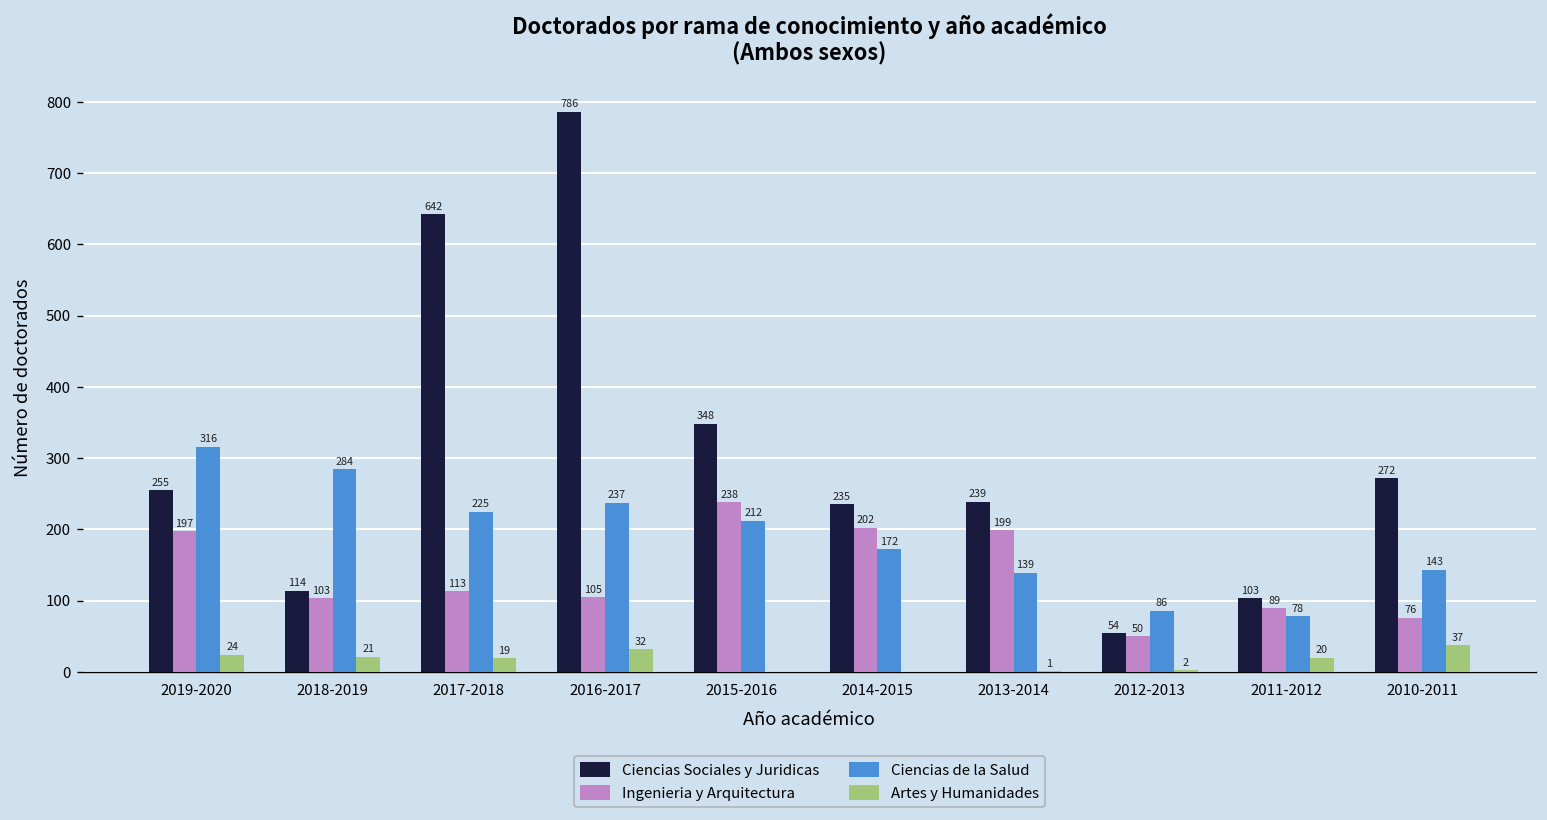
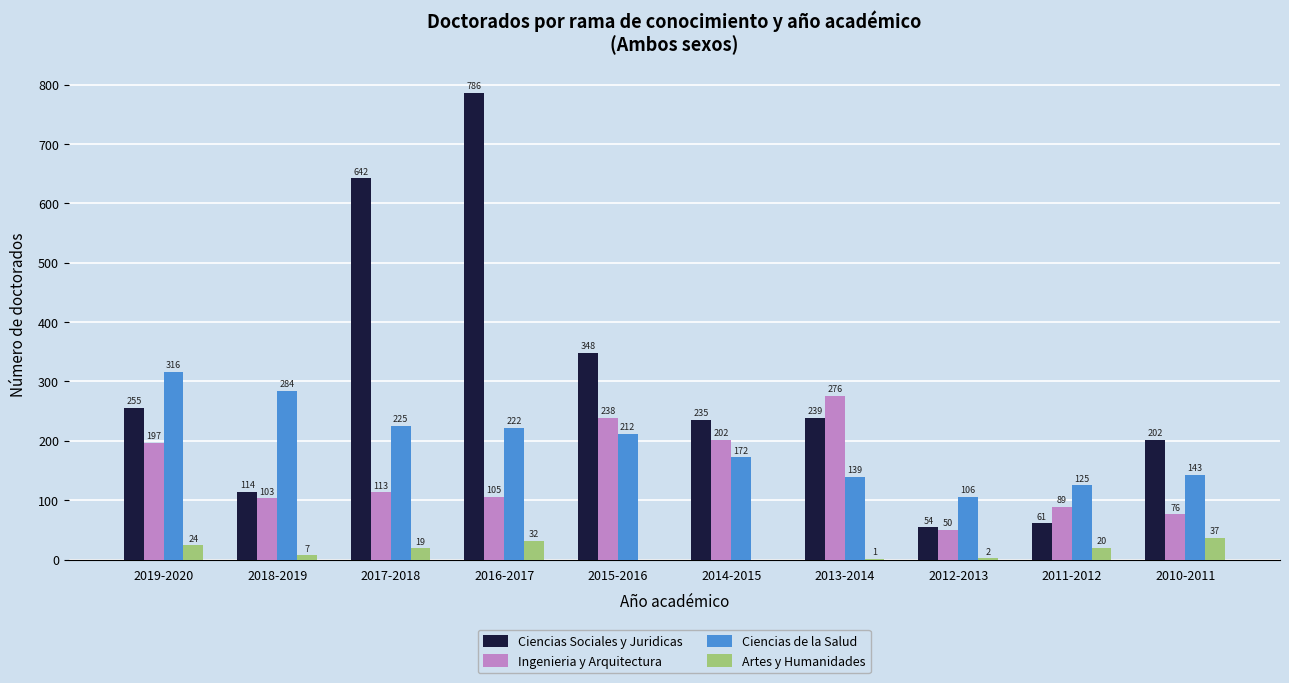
Artes y Humanidades, 2018-2019: 21 -> 7
Ciencias de la Salud, 2016-2017: 237 -> 222
Ingenieria y Arquitectura, 2013-2014: 199 -> 276
Ciencias de la Salud, 2012-2013: 86 -> 106
Ciencias Sociales y Juridicas, 2011-2012: 103 -> 61
Ciencias de la Salud, 2011-2012: 78 -> 125
Ciencias Sociales y Juridicas, 2010-2011: 272 -> 202
